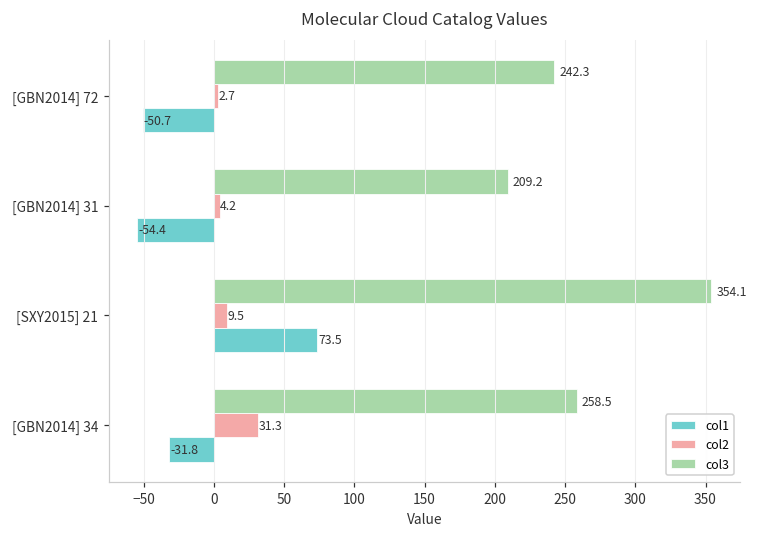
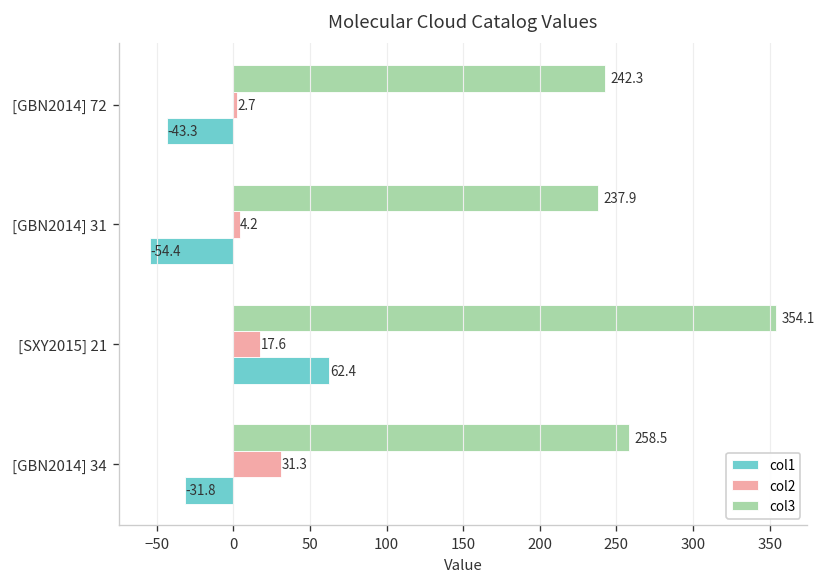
col1, [GBN2014] 72: -50.7 -> -43.3
col3, [GBN2014] 31: 209.2 -> 237.9
col2, [SXY2015] 21: 9.5 -> 17.6
col1, [SXY2015] 21: 73.5 -> 62.4
